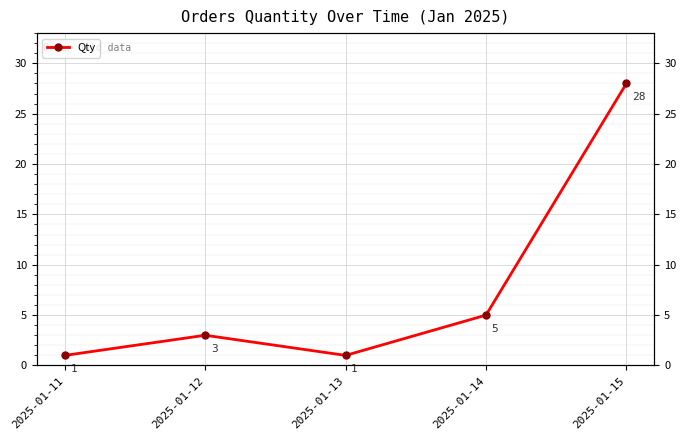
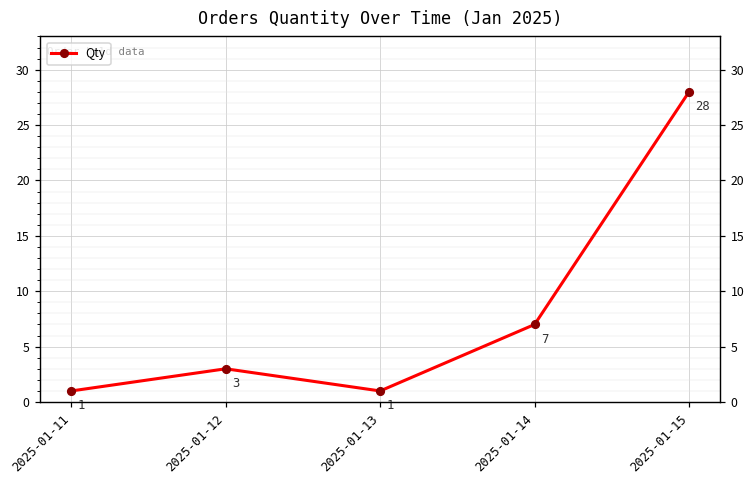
2025-01-14: 5 -> 7
